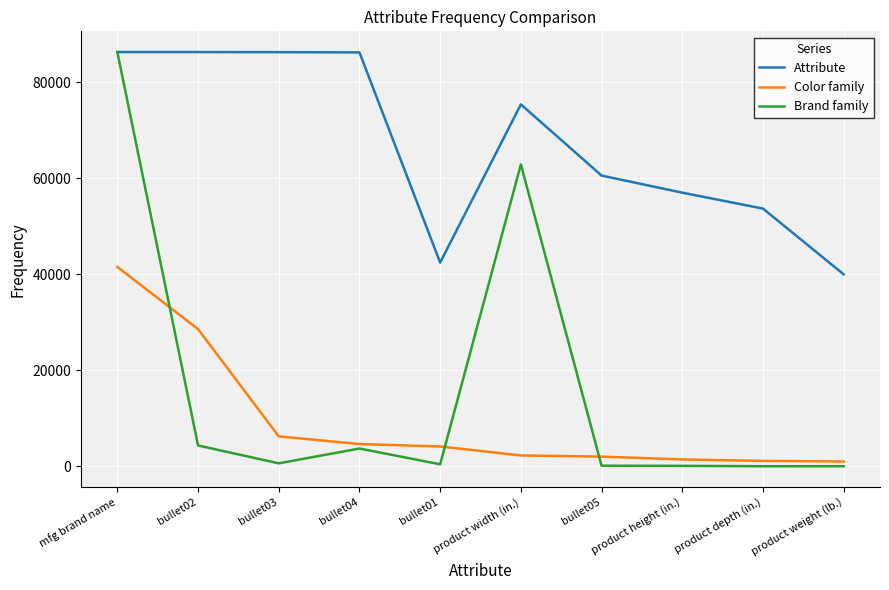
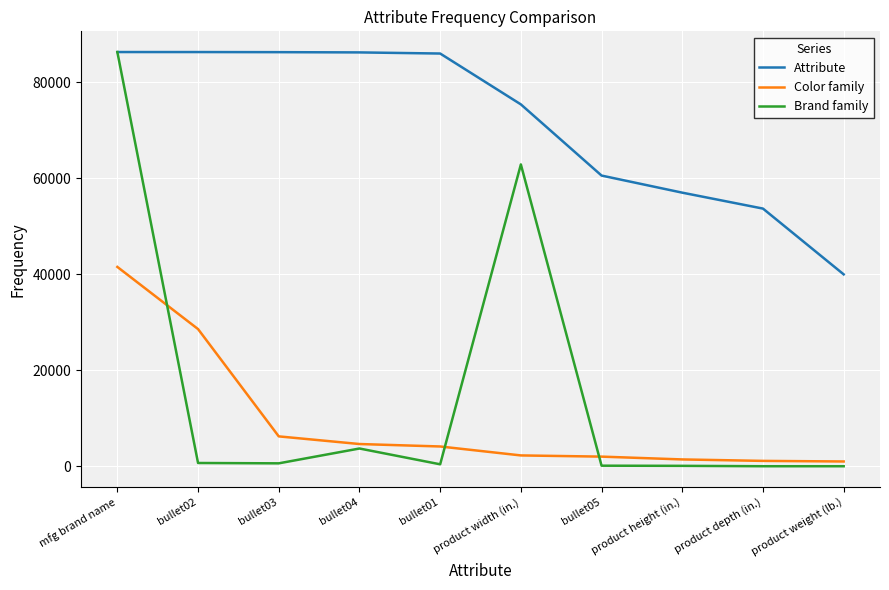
Brand family, bullet02: 4000 -> 1000
Attribute, bullet01: 42000 -> 86000
